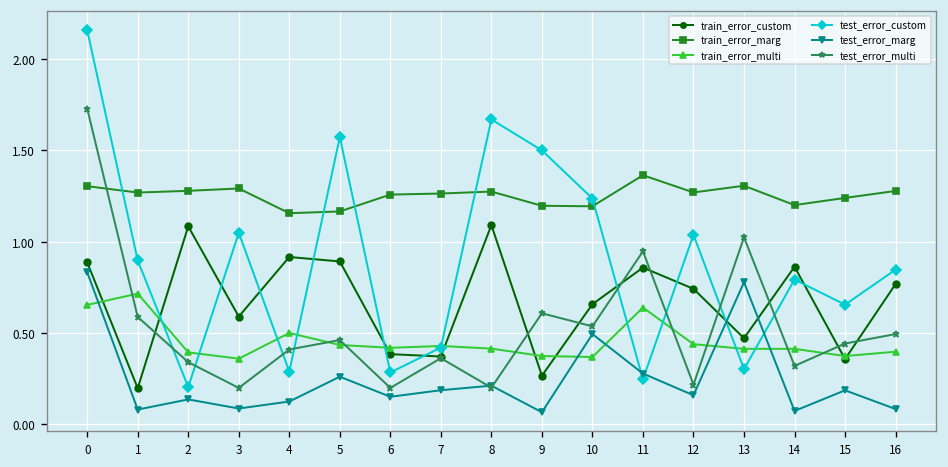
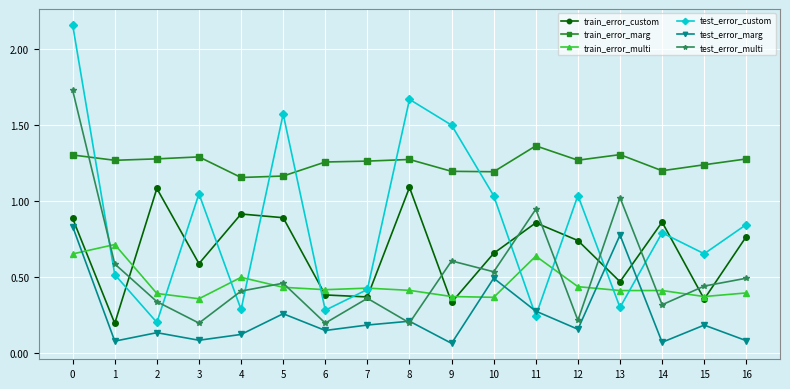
test_error_custom, 1: 0.90 -> 0.52
train_error_custom, 9: 0.27 -> 0.33
test_error_custom, 10: 1.24 -> 1.04
